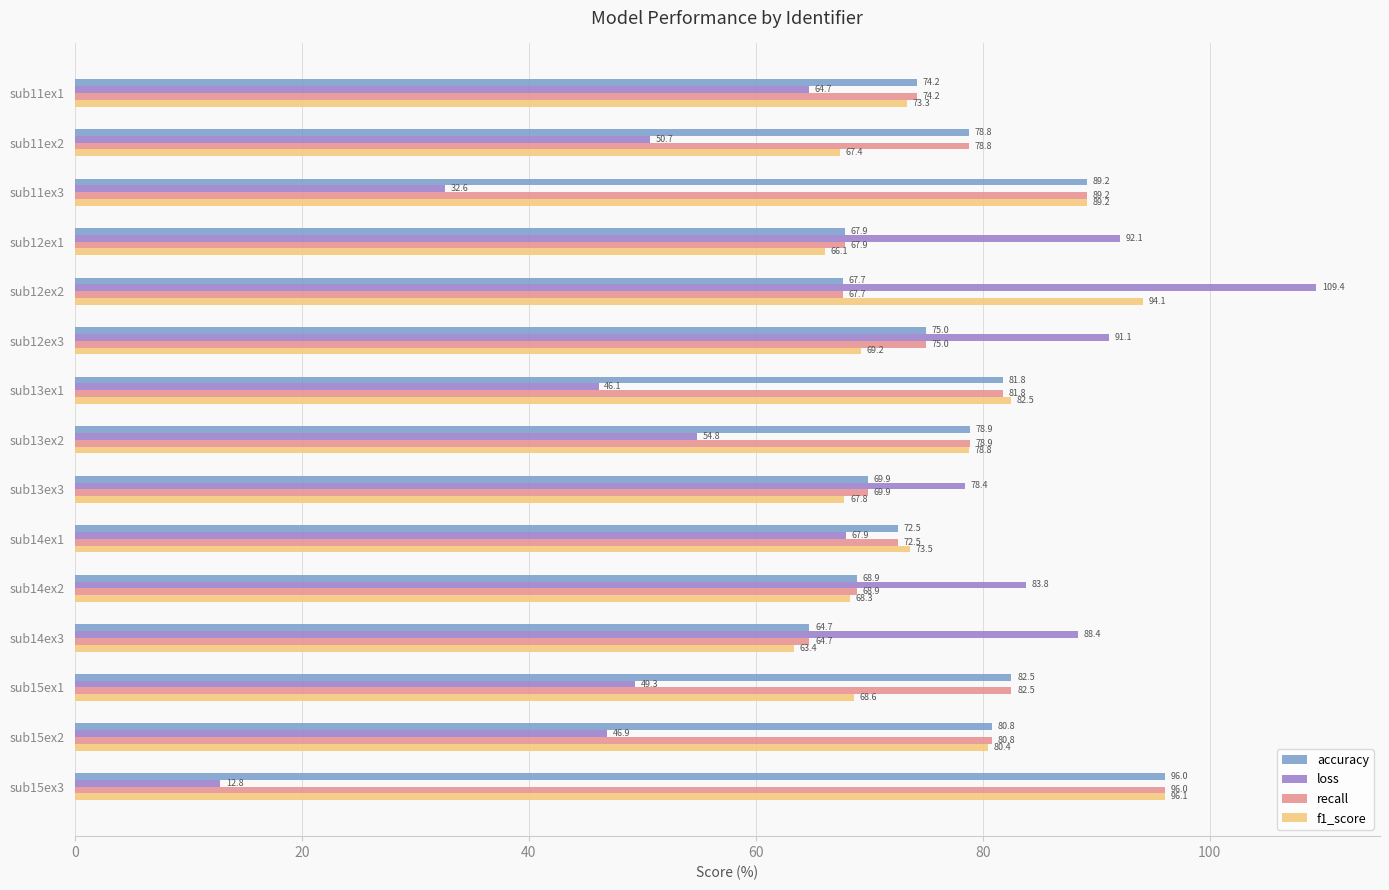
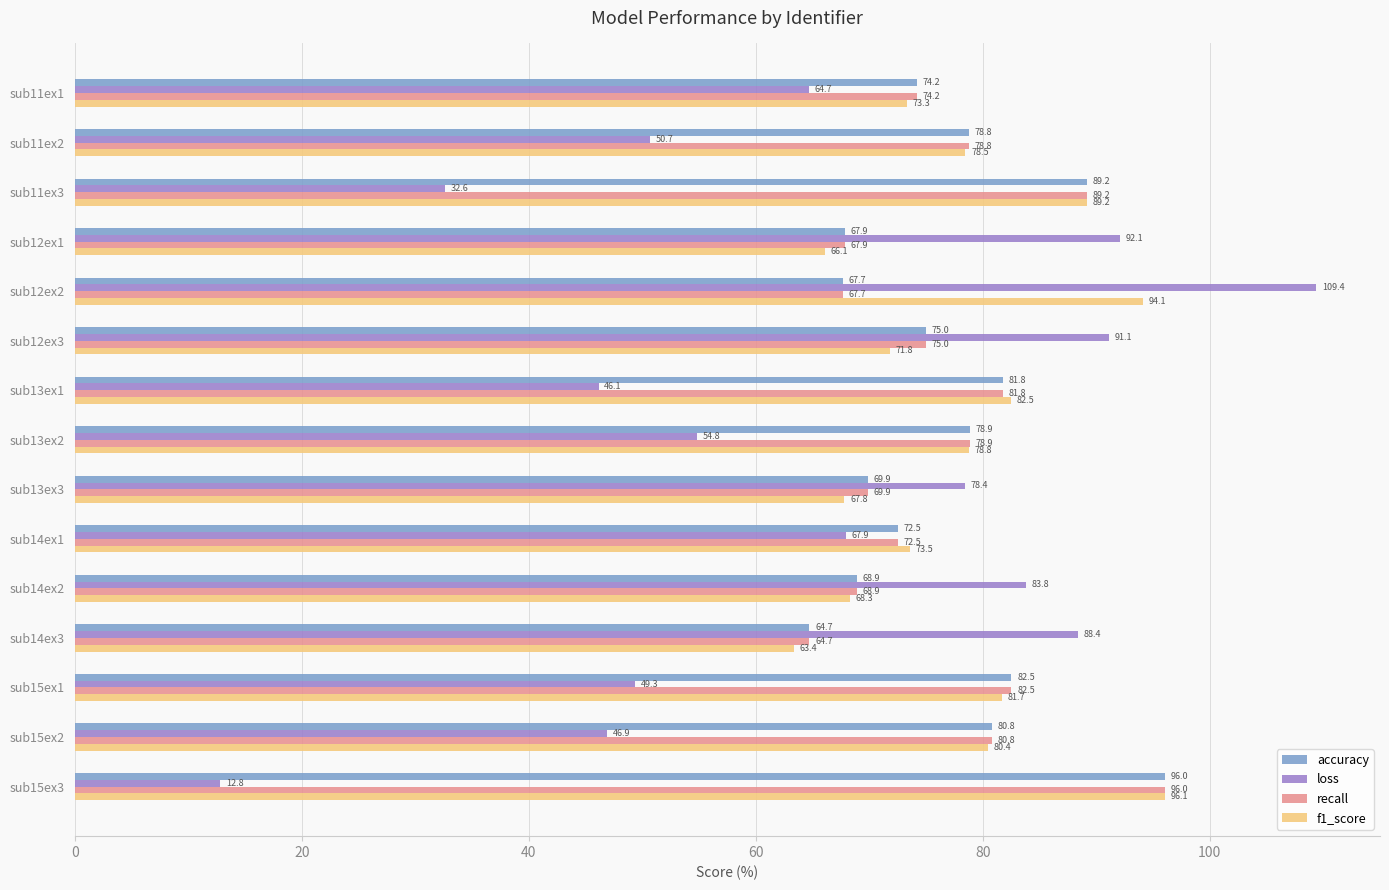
f1_score, sub11ex2: 67.4 -> 78.5
f1_score, sub12ex3: 69.2 -> 71.8
f1_score, sub15ex1: 68.6 -> 81.7
